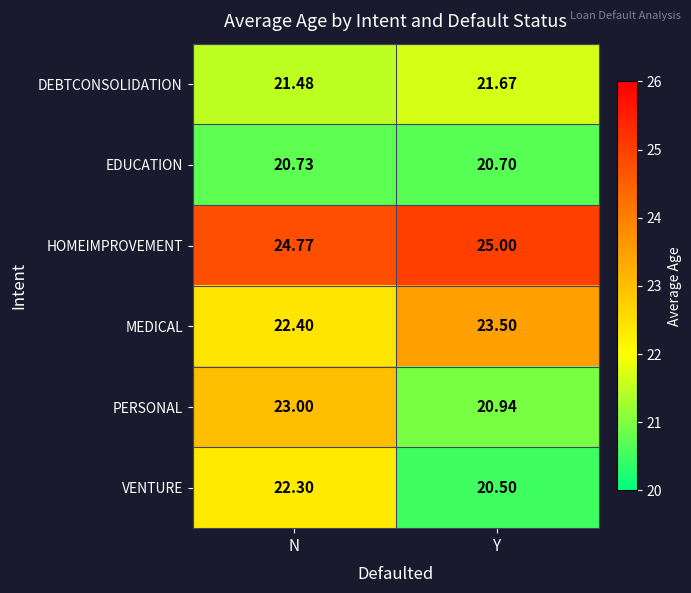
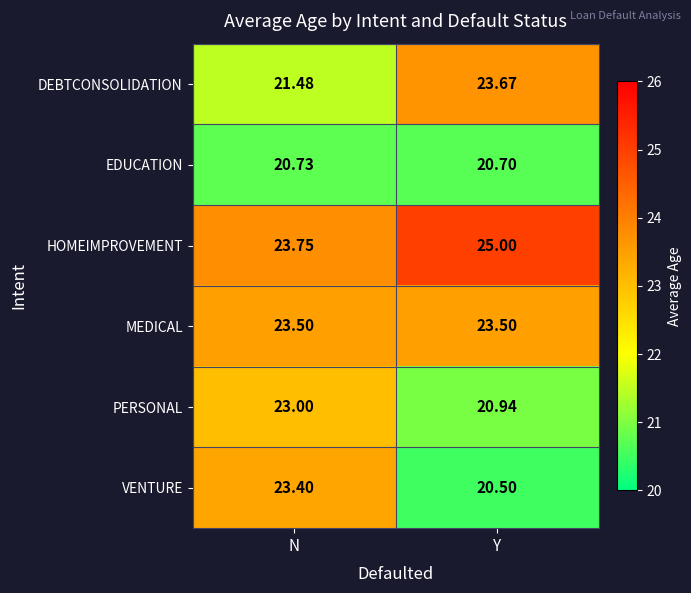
DEBTCONSOLIDATION, Y: 21.67 -> 23.67
HOMEIMPROVEMENT, N: 24.77 -> 23.75
MEDICAL, N: 22.40 -> 23.50
VENTURE, N: 22.30 -> 23.40
